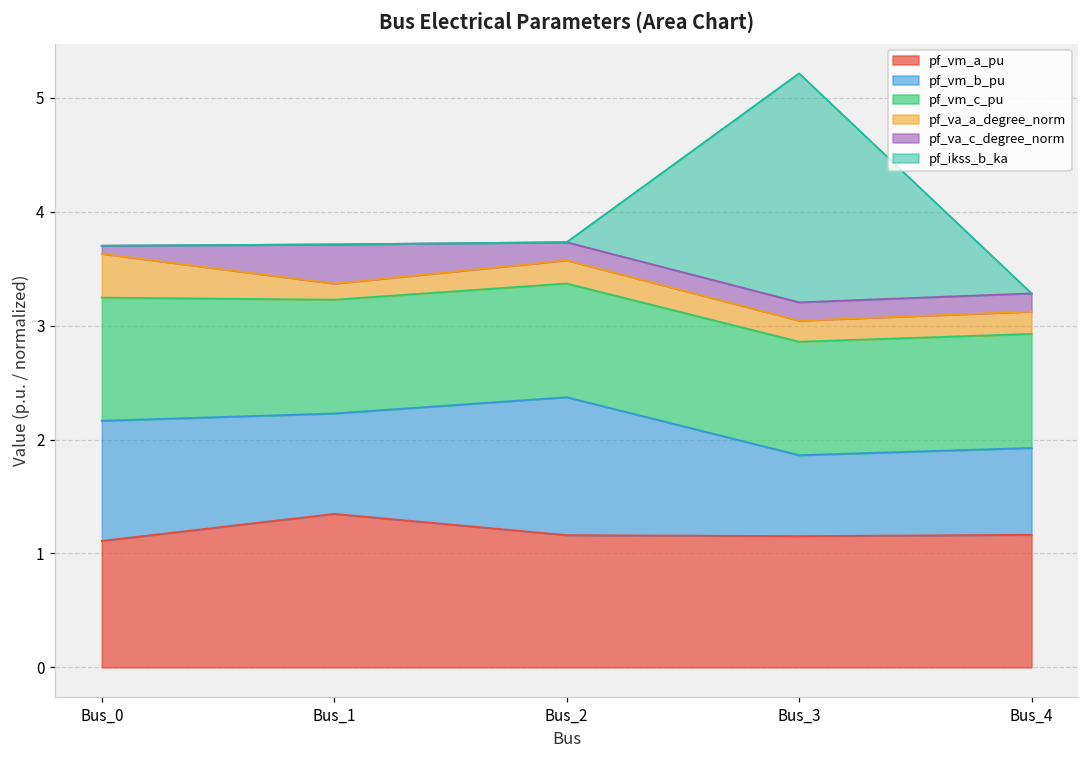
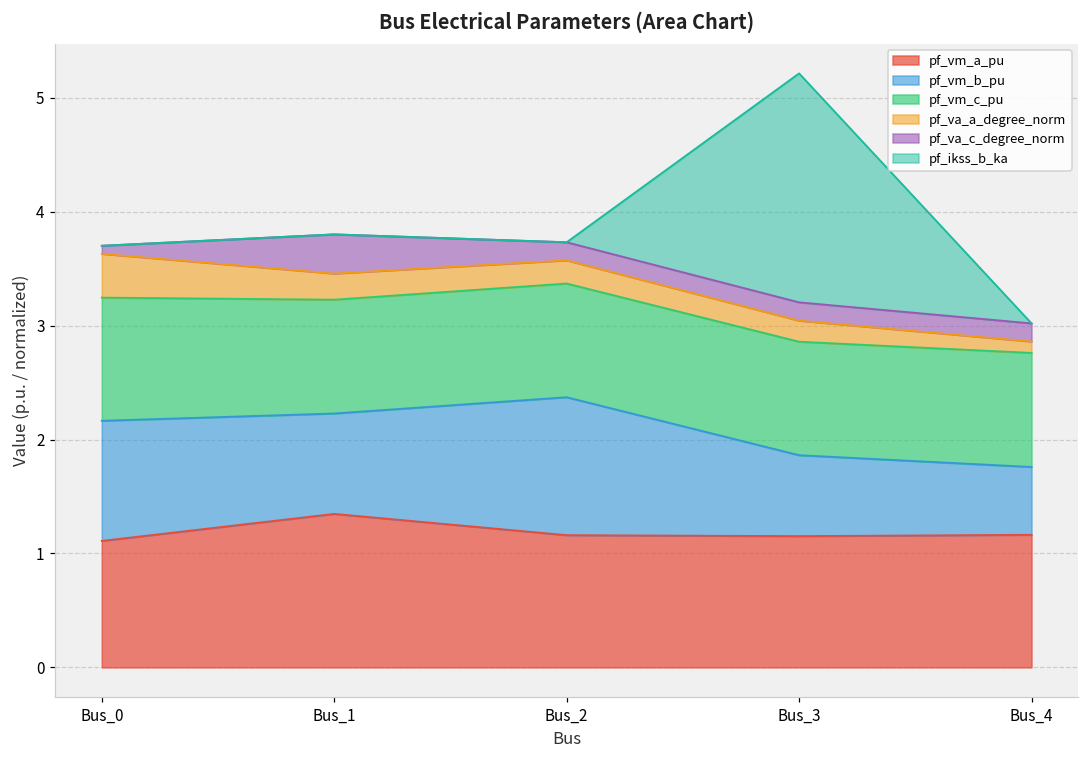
pf_va_a_degree_norm, Bus_1: 0.14 -> 0.23
pf_vm_b_pu, Bus_4: 0.76 -> 0.60
pf_va_a_degree_norm, Bus_4: 0.20 -> 0.10
